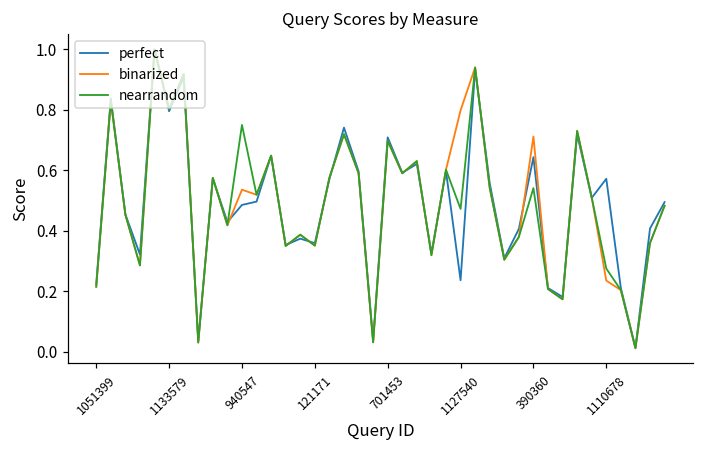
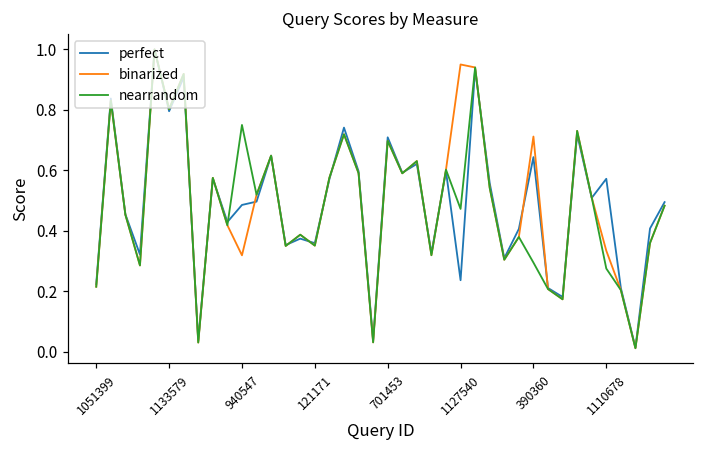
binarized, 940547: 0.54 -> 0.32
binarized, 1127540: 0.80 -> 0.95
nearrandom, 390360: 0.54 -> 0.30
binarized, 1110678: 0.24 -> 0.33
